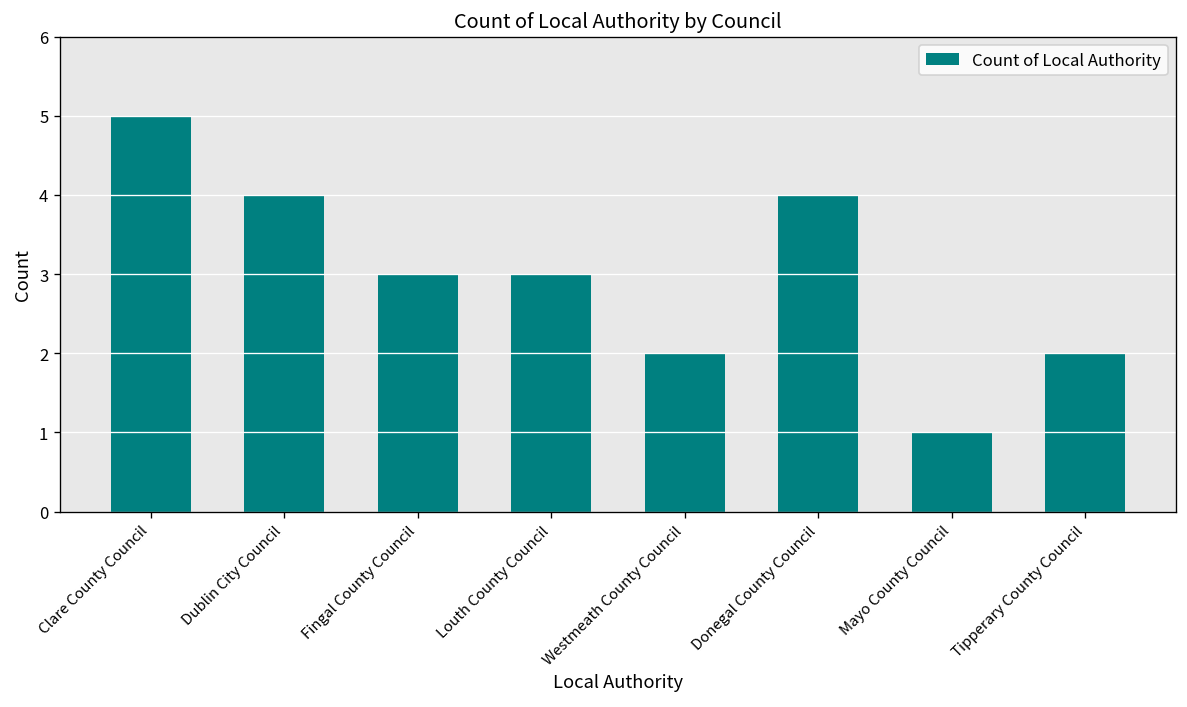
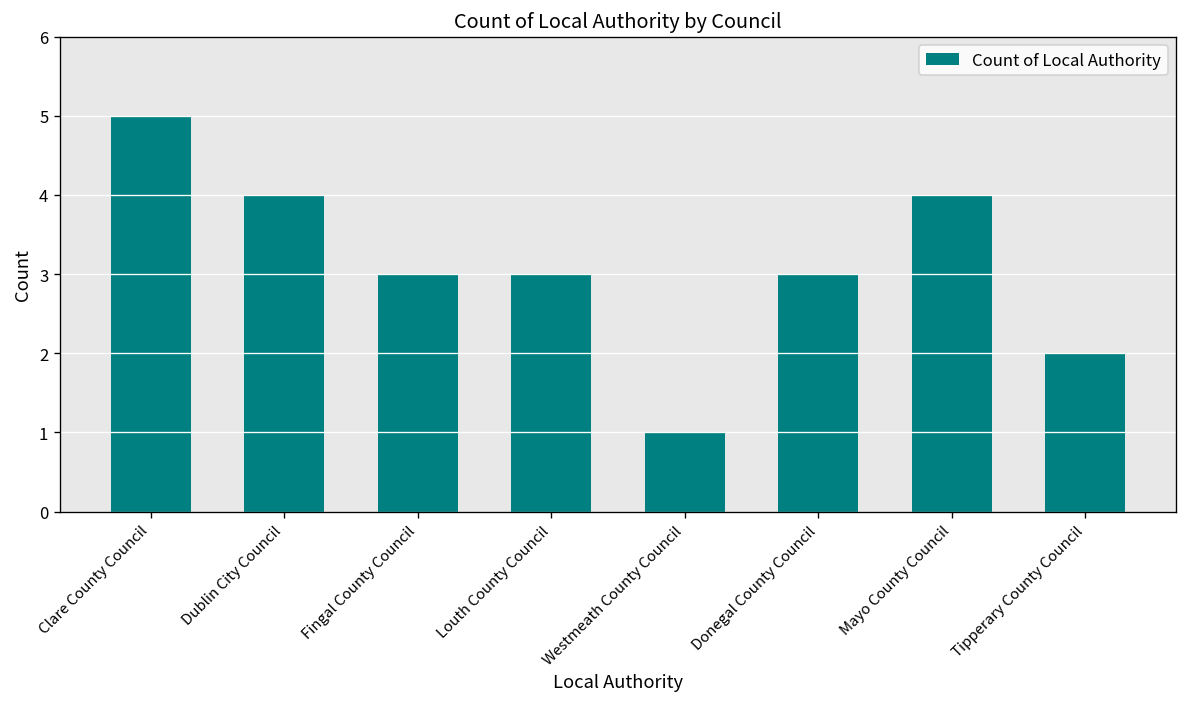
Westmeath County Council: 2 -> 1
Donegal County Council: 4 -> 3
Mayo County Council: 1 -> 4
